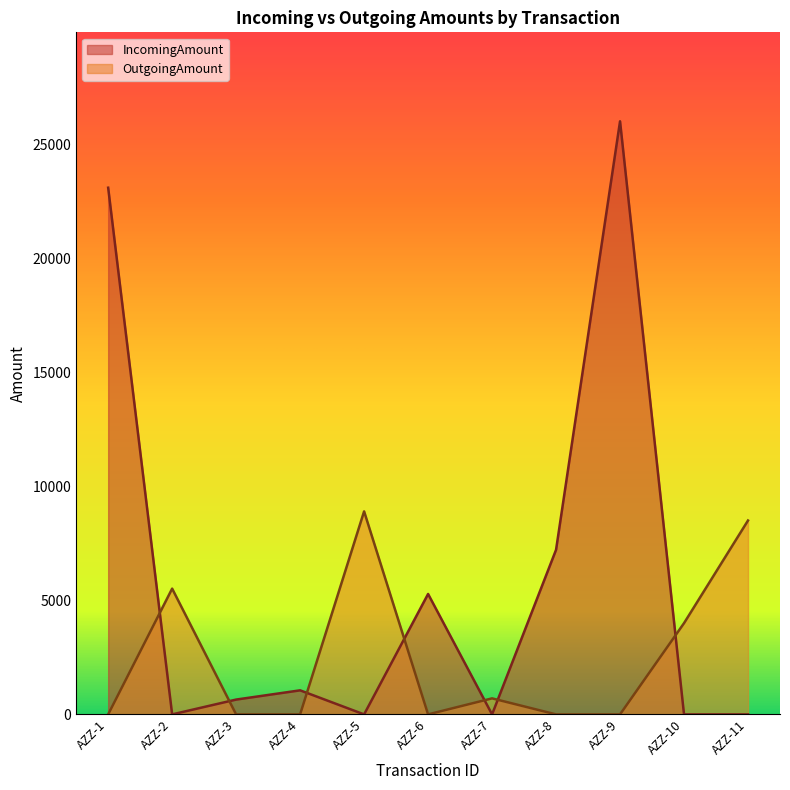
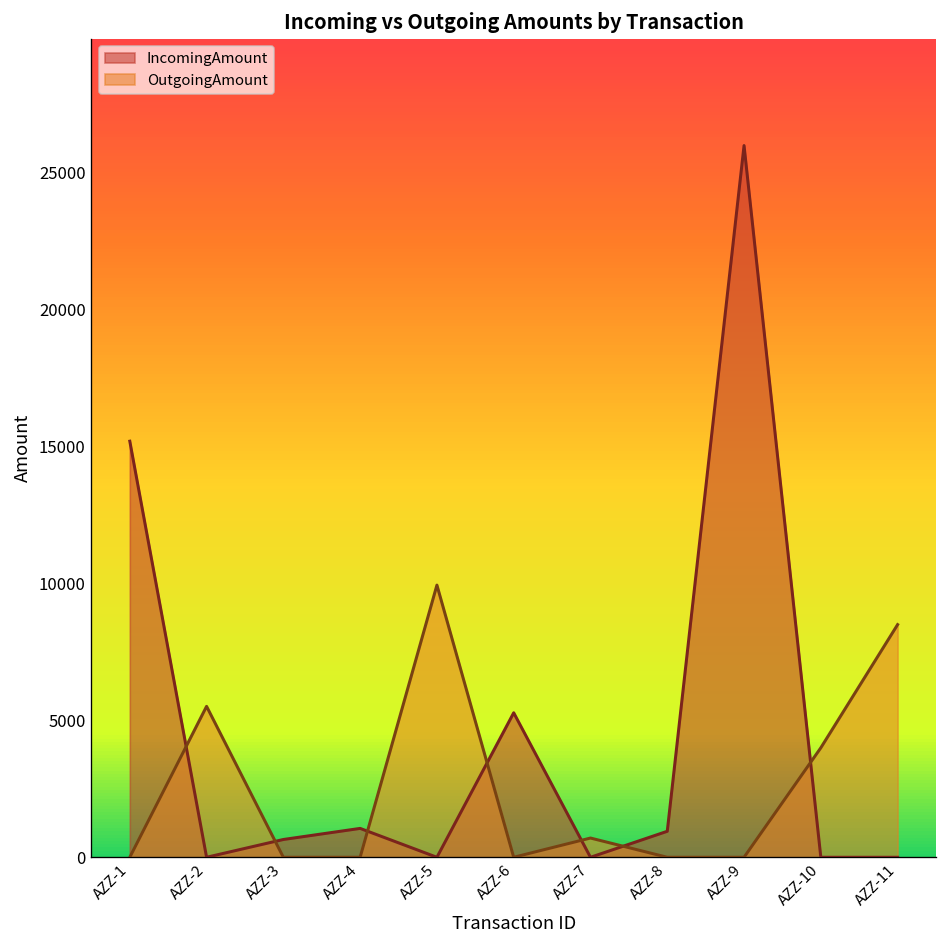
IncomingAmount, AZZ-1: 23100 -> 15200
OutgoingAmount, AZZ-5: 8900 -> 9900
IncomingAmount, AZZ-8: 7200 -> 1000
